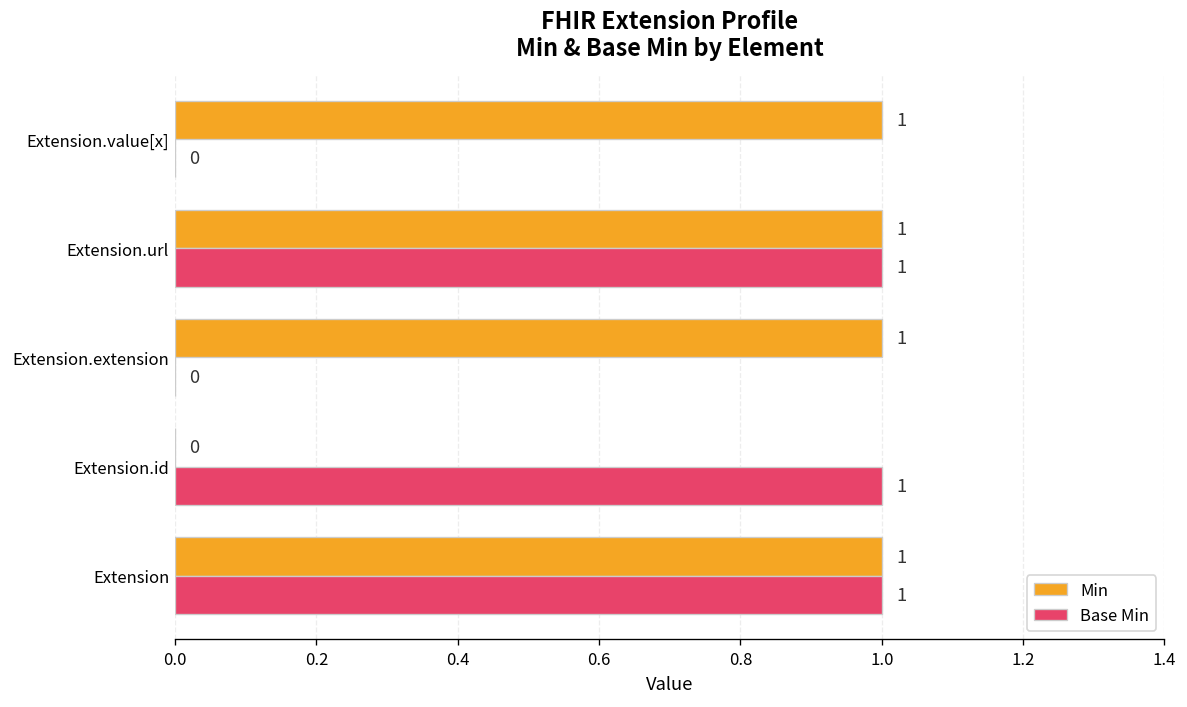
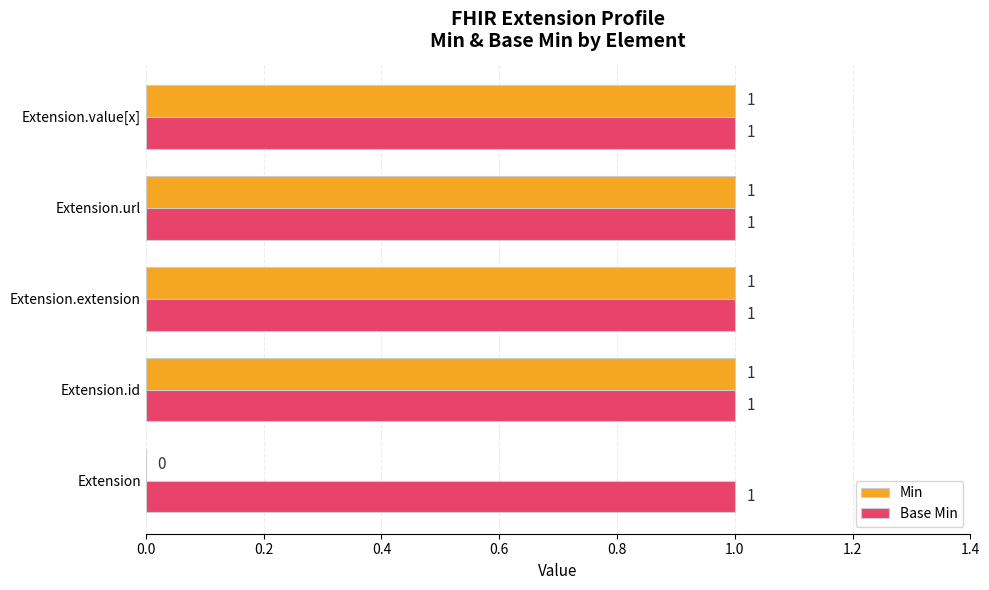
Base Min, Extension.value[x]: 0 -> 1
Base Min, Extension.extension: 0 -> 1
Min, Extension.id: 0 -> 1
Min, Extension: 1 -> 0
